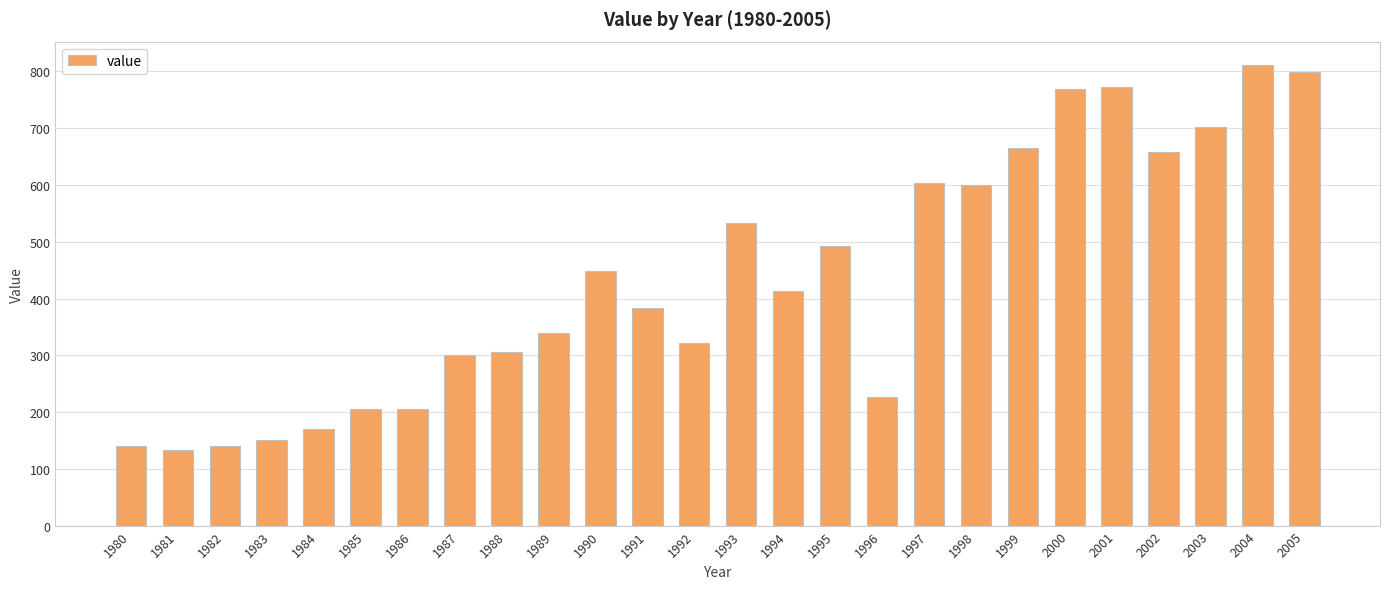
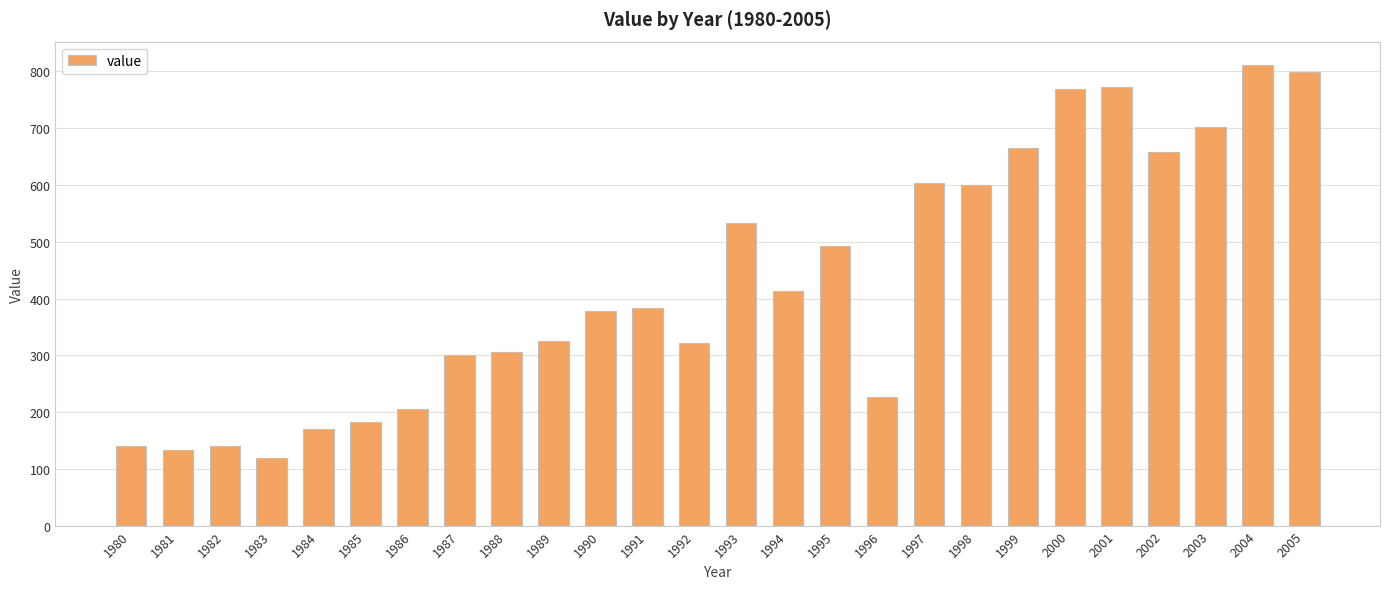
1983: 150 -> 120
1985: 210 -> 180
1989: 340 -> 330
1990: 450 -> 380
